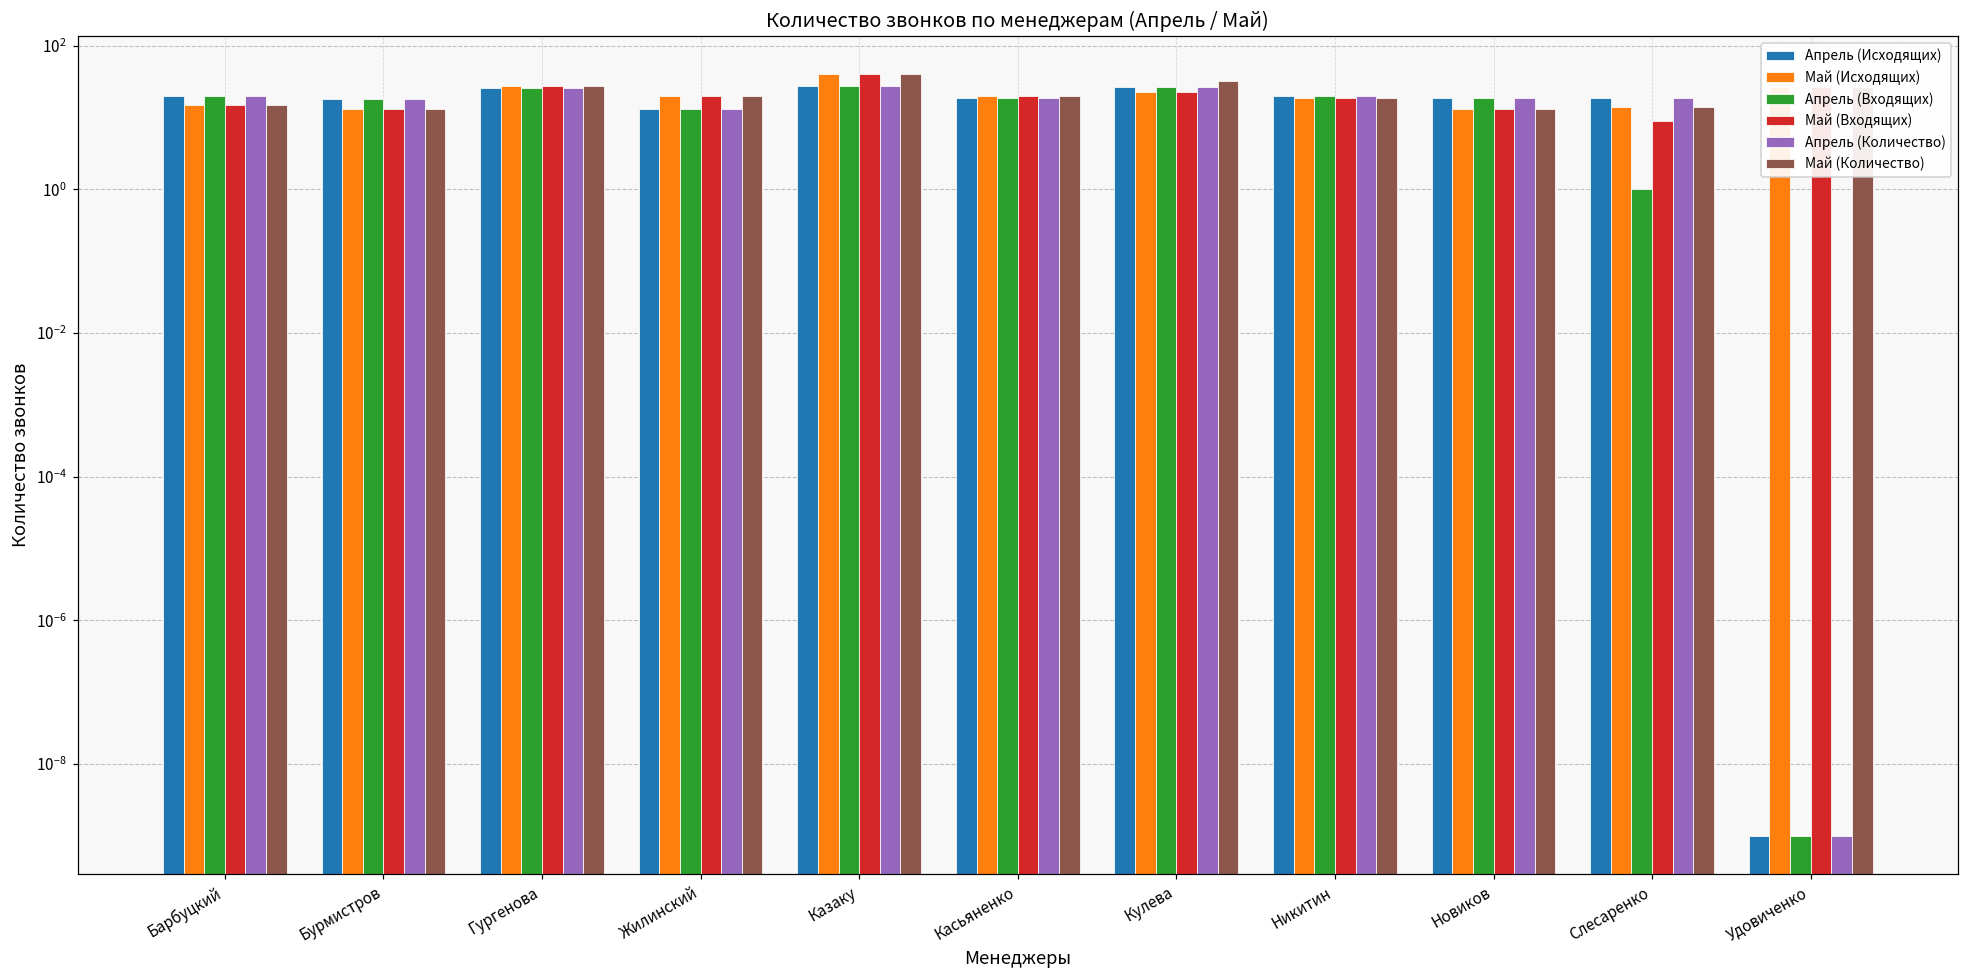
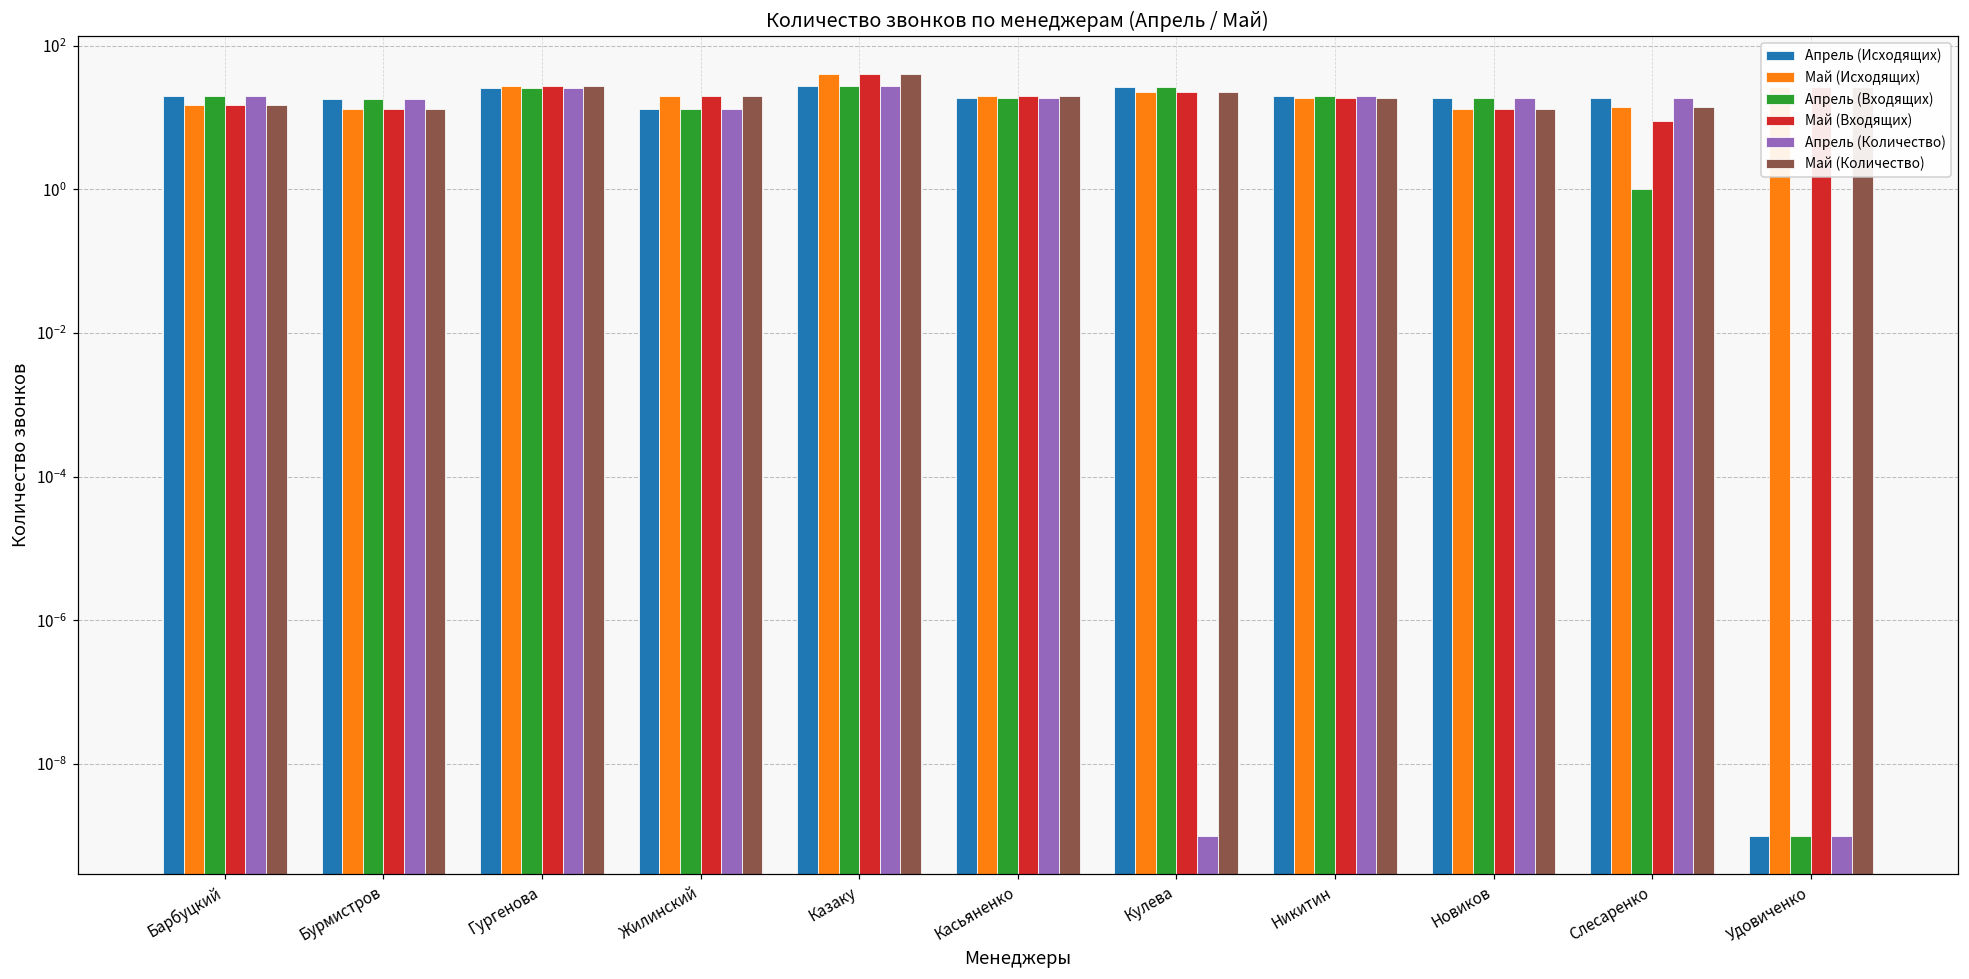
Апрель (Количество), Кулева: 27 -> 0.0000000010
Май (Количество), Кулева: 30 -> 23
